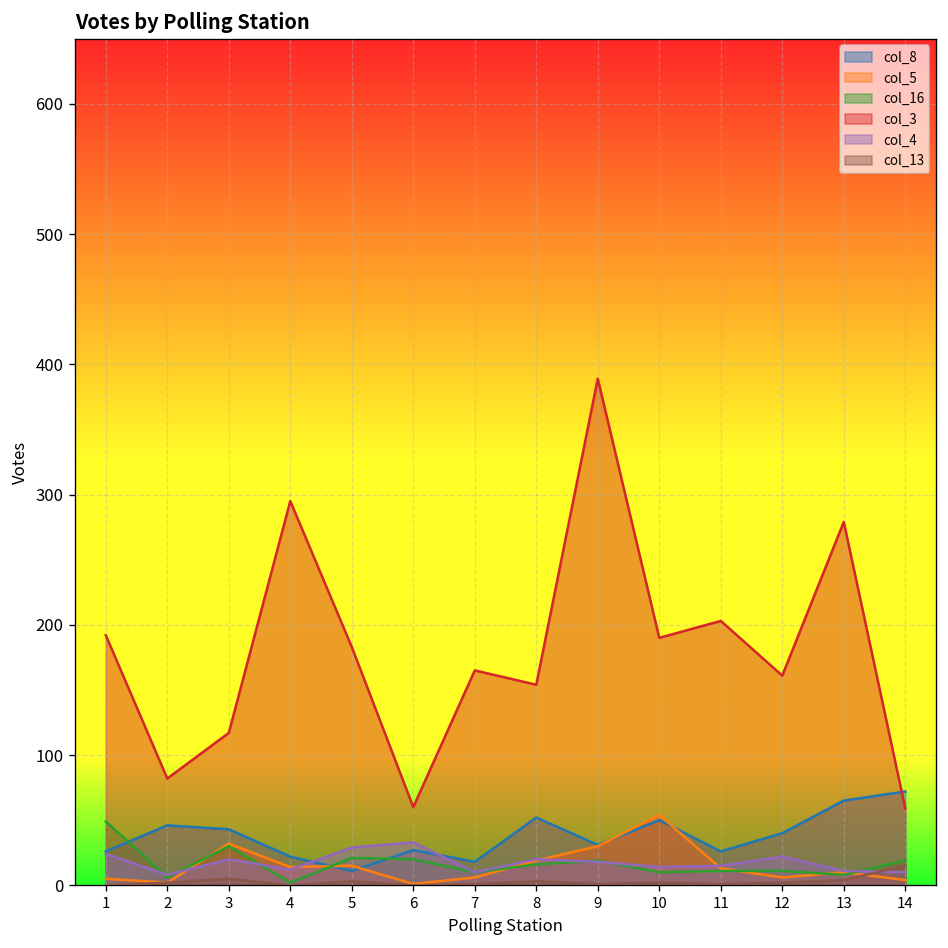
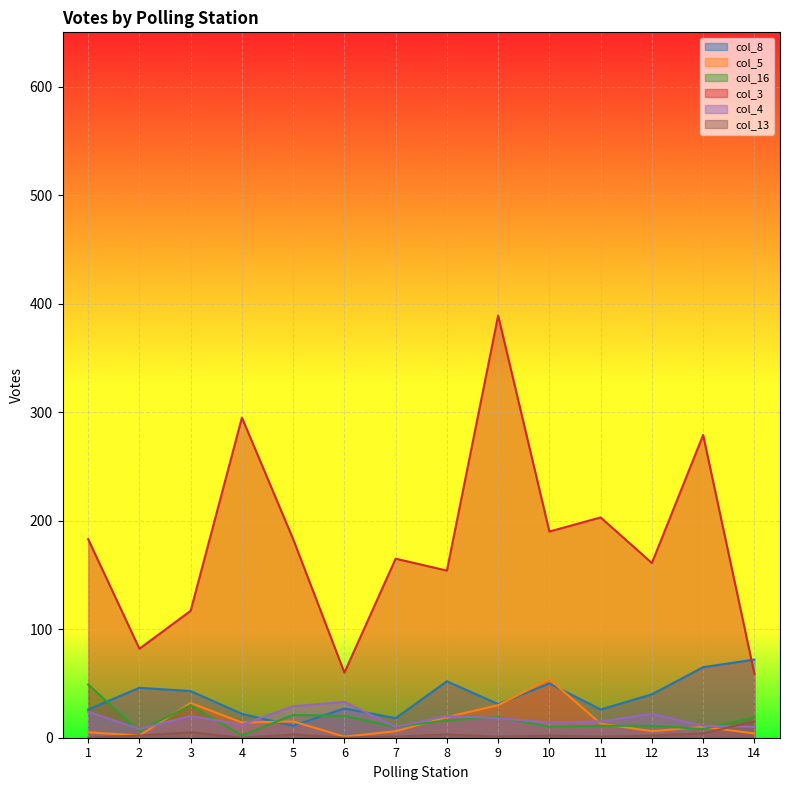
col_3, 1: 192 -> 183
